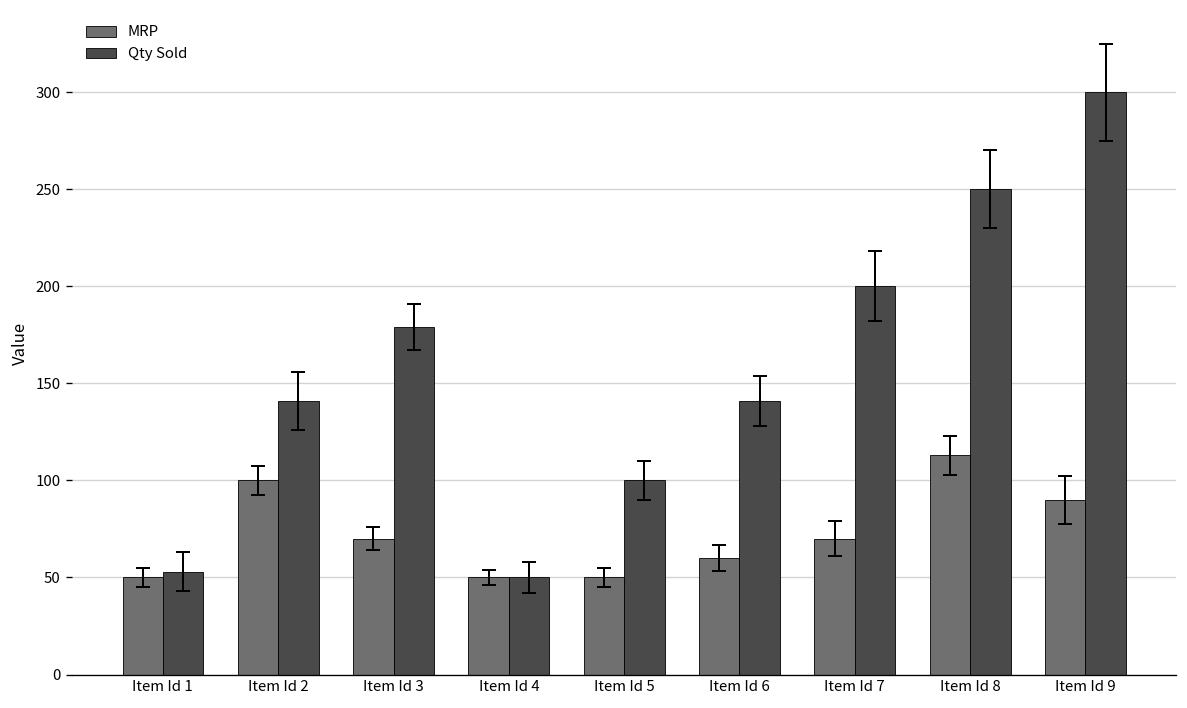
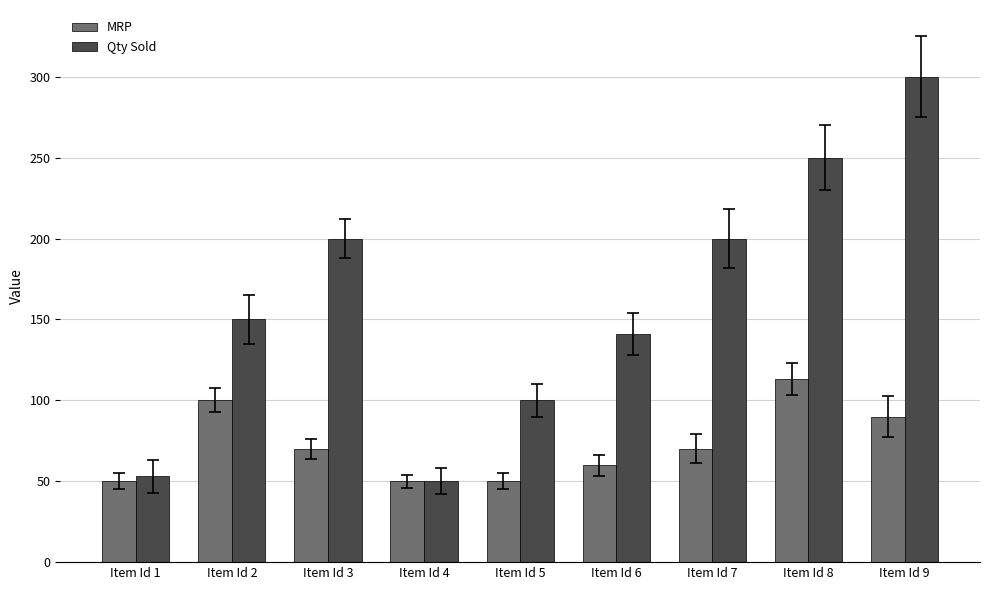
Qty Sold, Item Id 2: 141 -> 150
Qty Sold, Item Id 3: 179 -> 200
